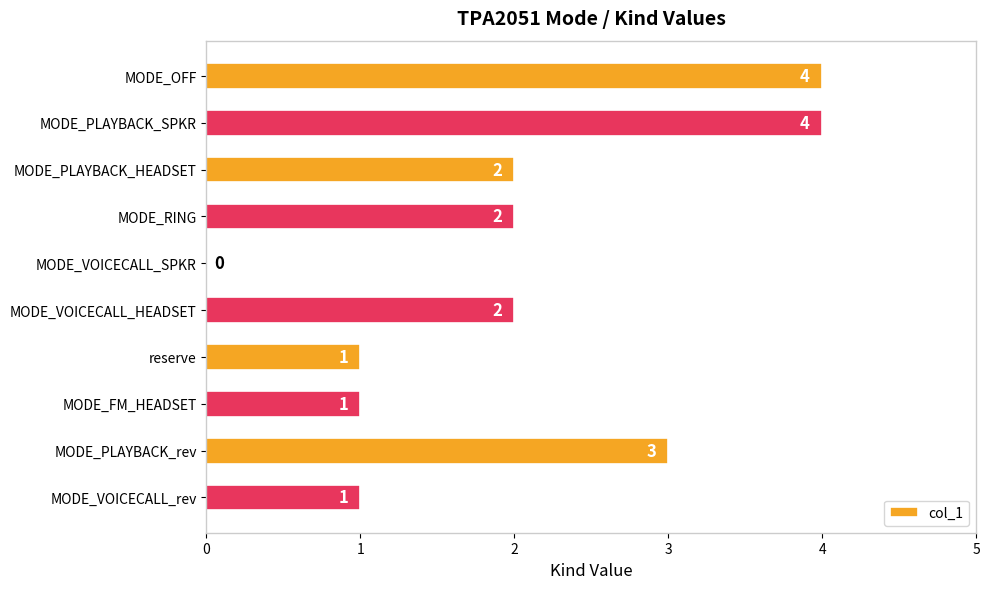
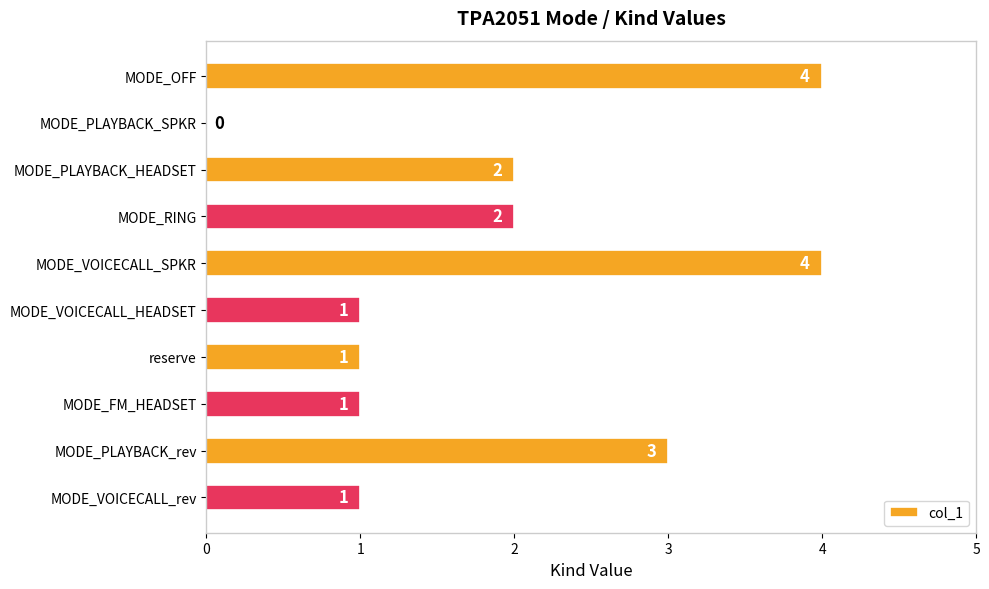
MODE_PLAYBACK_SPKR: 4 -> 0
MODE_VOICECALL_SPKR: 0 -> 4
MODE_VOICECALL_HEADSET: 2 -> 1
